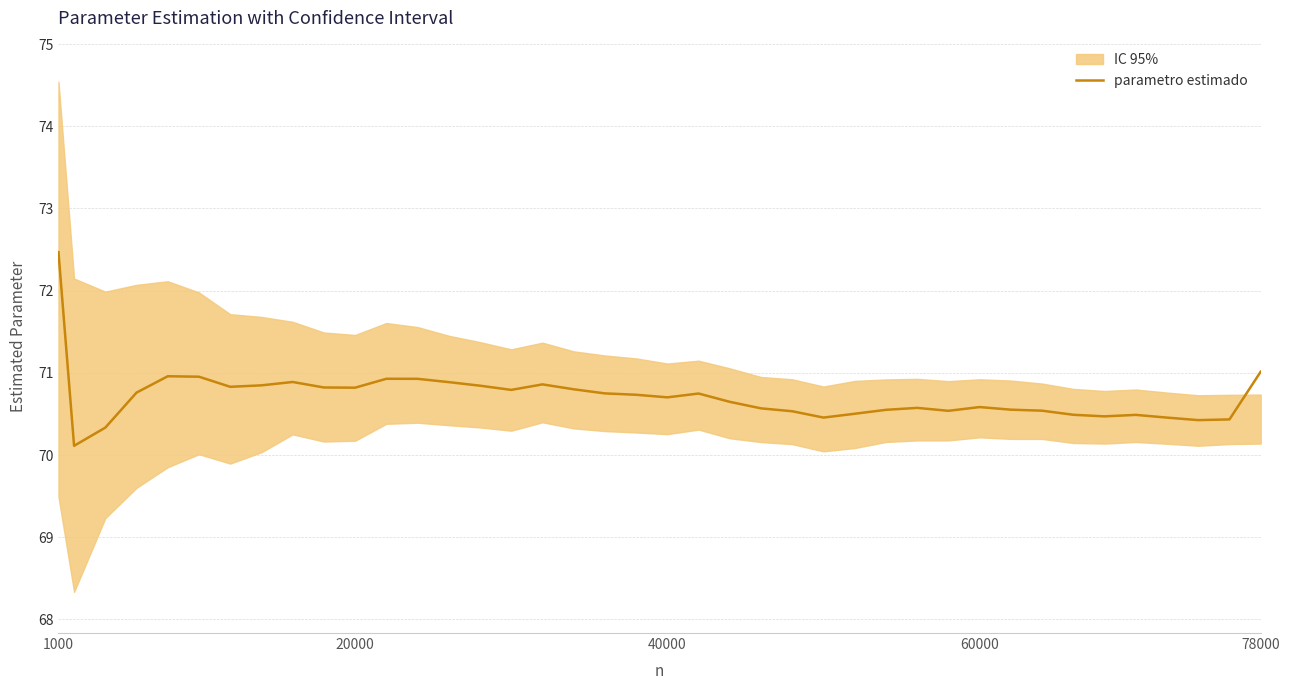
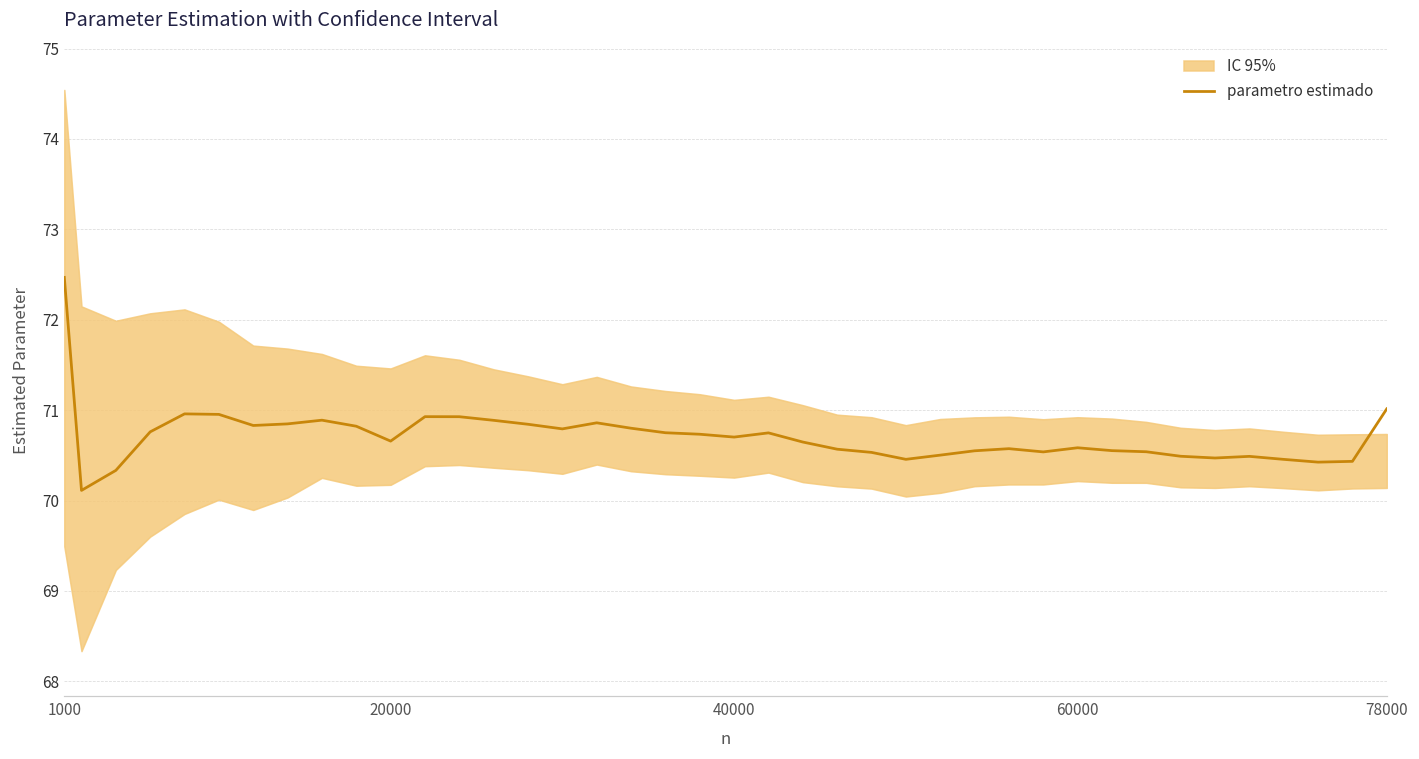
parametro estimado, 20000: 70.8 -> 70.7
